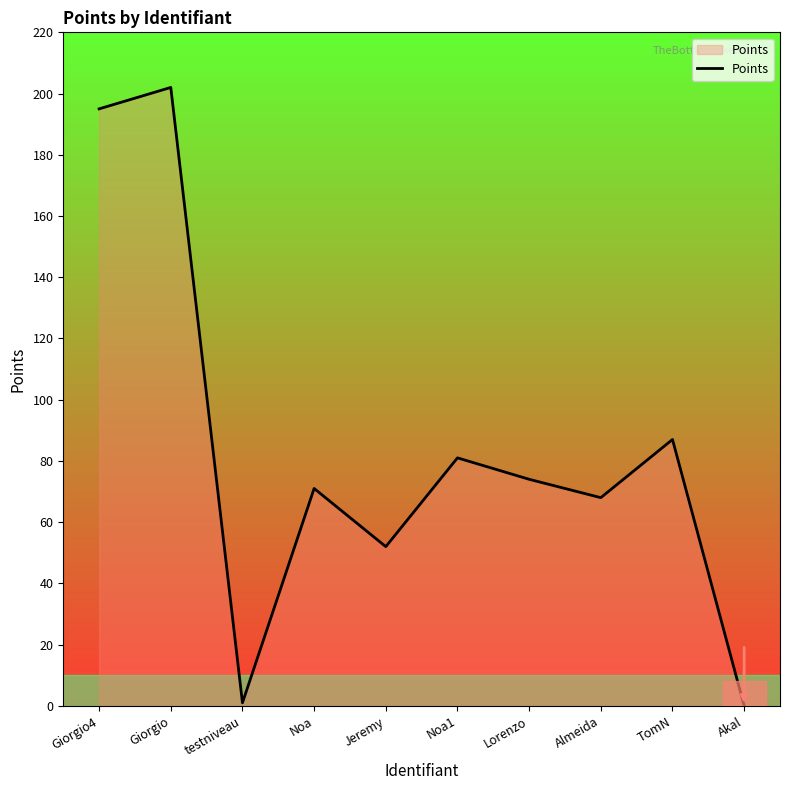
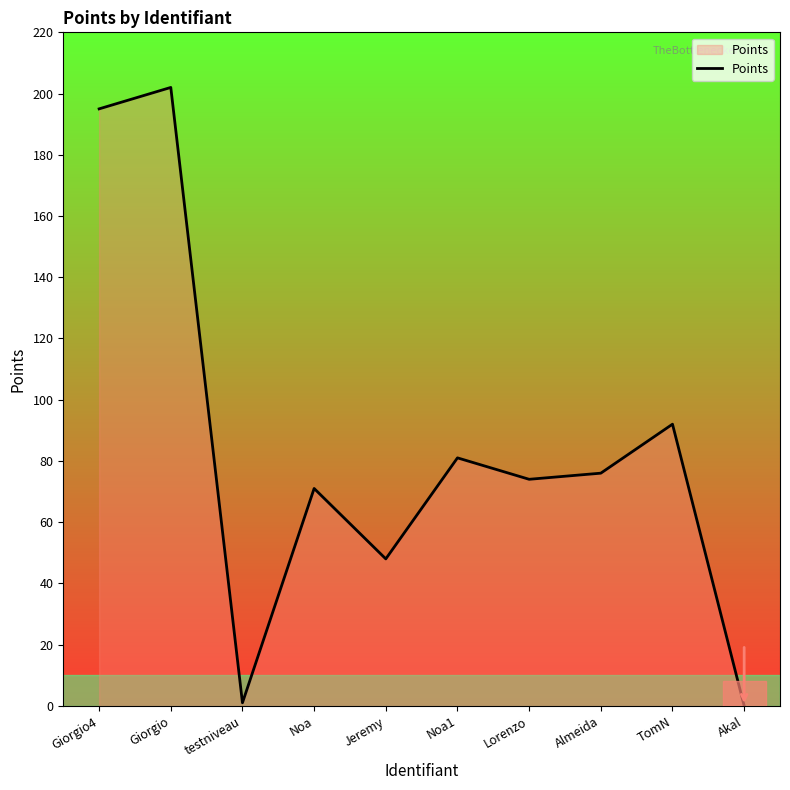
Jeremy: 52 -> 48
Almeida: 68 -> 76
TomN: 87 -> 92
